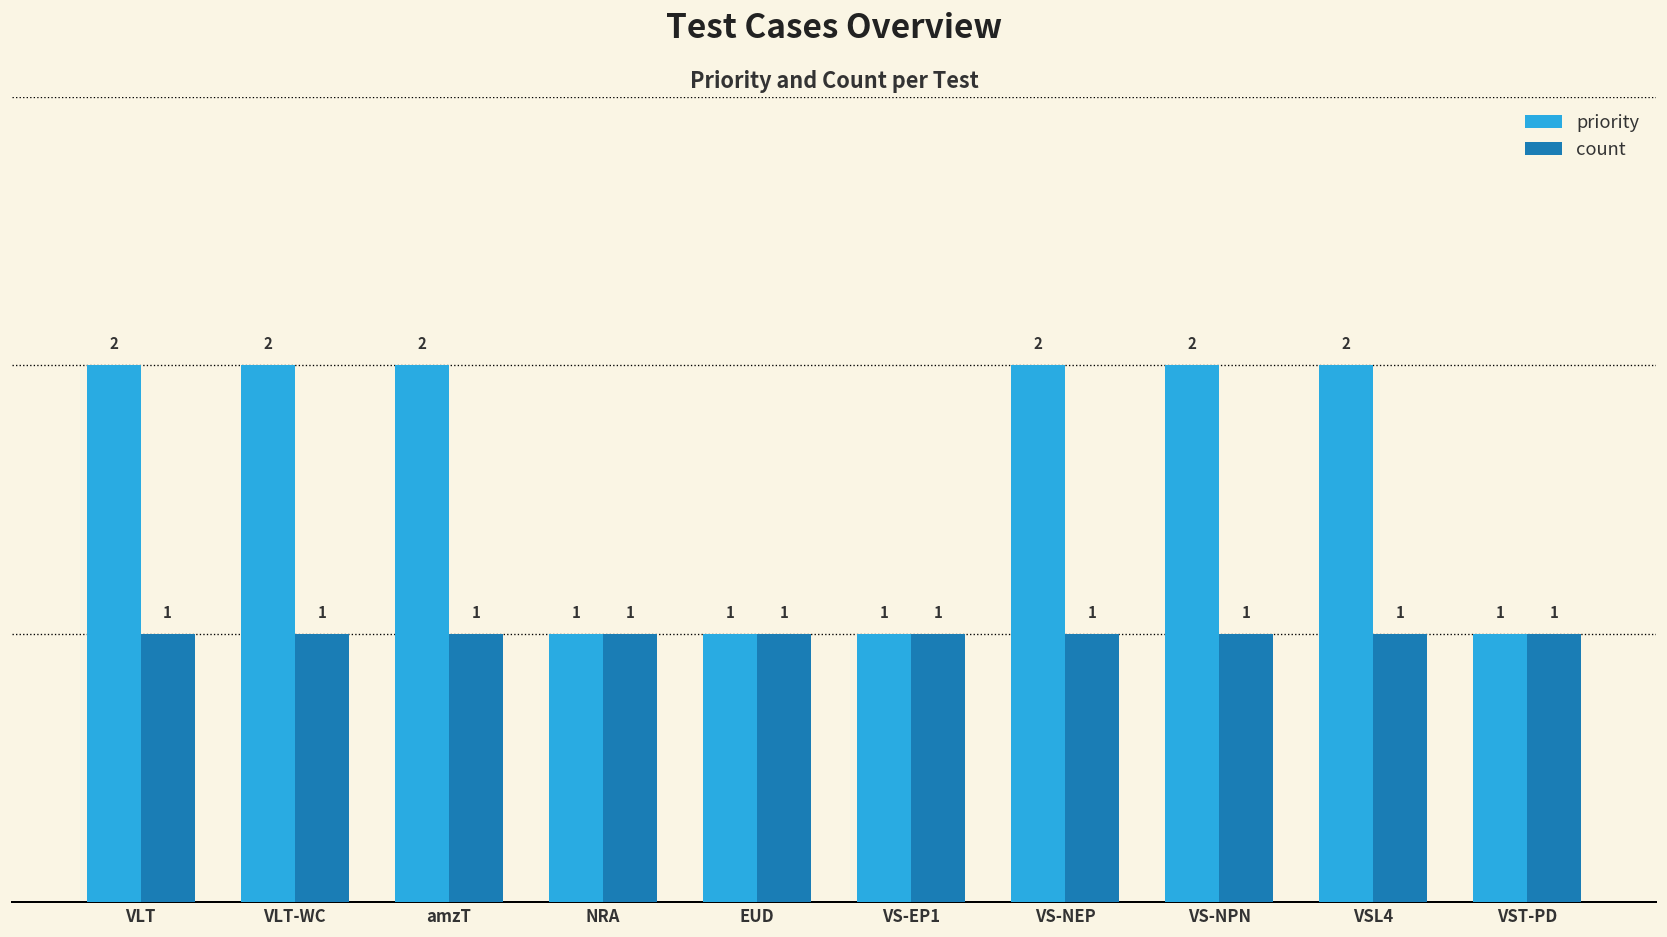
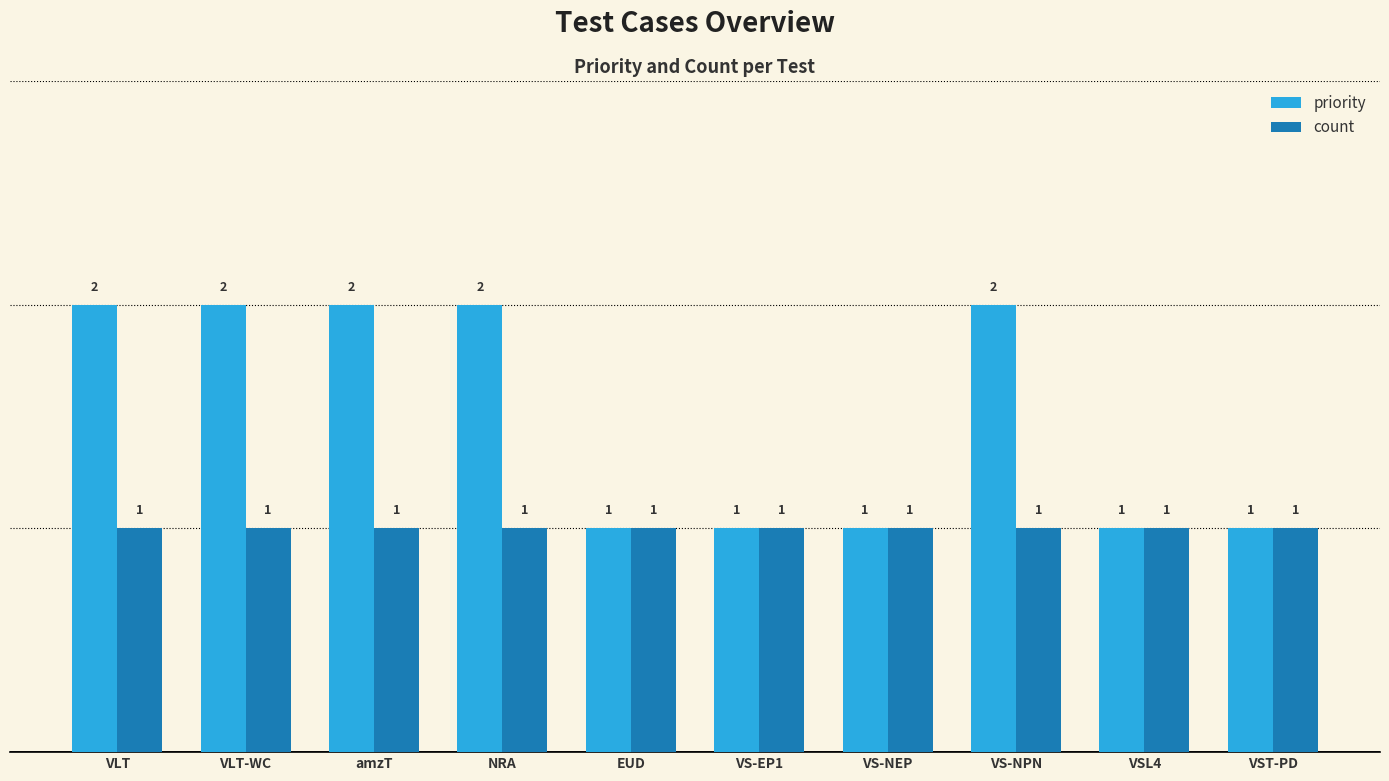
priority, NRA: 1 -> 2
priority, VS-NEP: 2 -> 1
priority, VSL4: 2 -> 1
